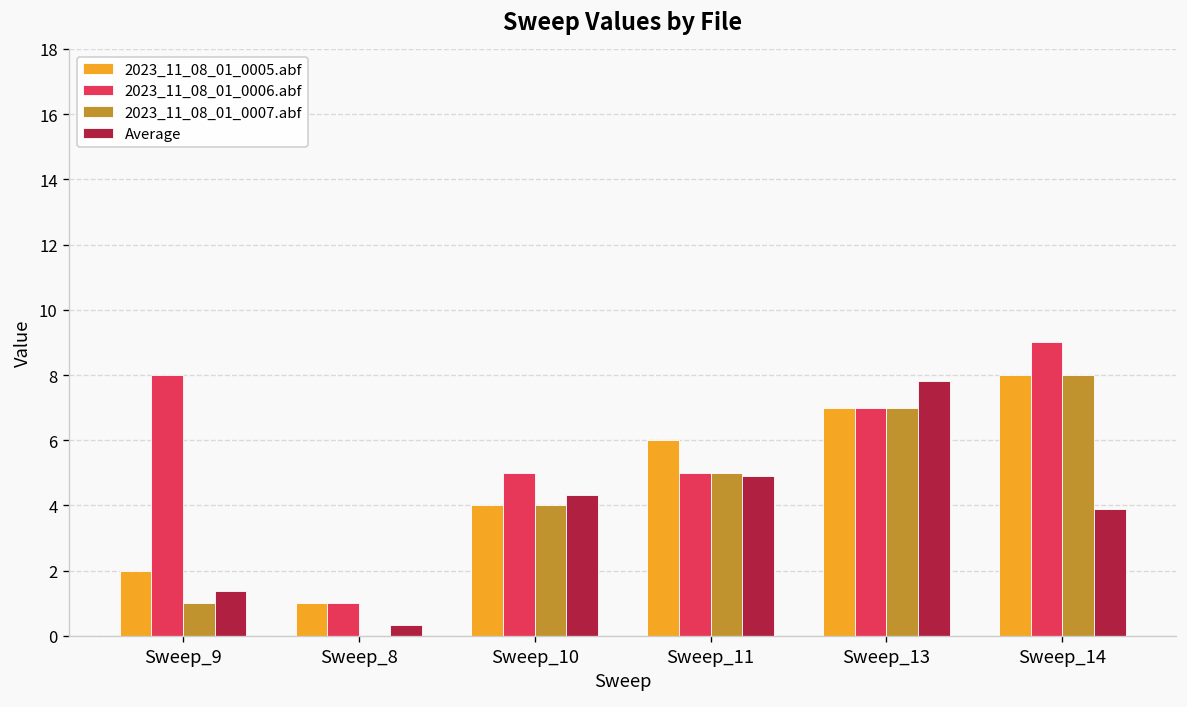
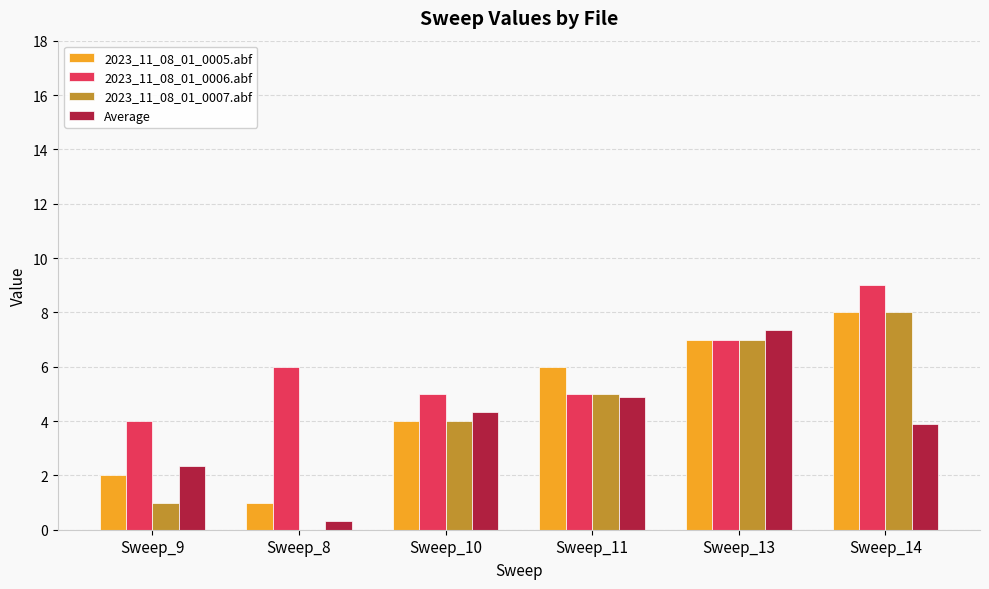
2023_11_08_01_0006.abf, Sweep_9: 8 -> 4
Average, Sweep_9: 1.4 -> 2.3
2023_11_08_01_0006.abf, Sweep_8: 1 -> 6
Average, Sweep_13: 7.8 -> 7.3
